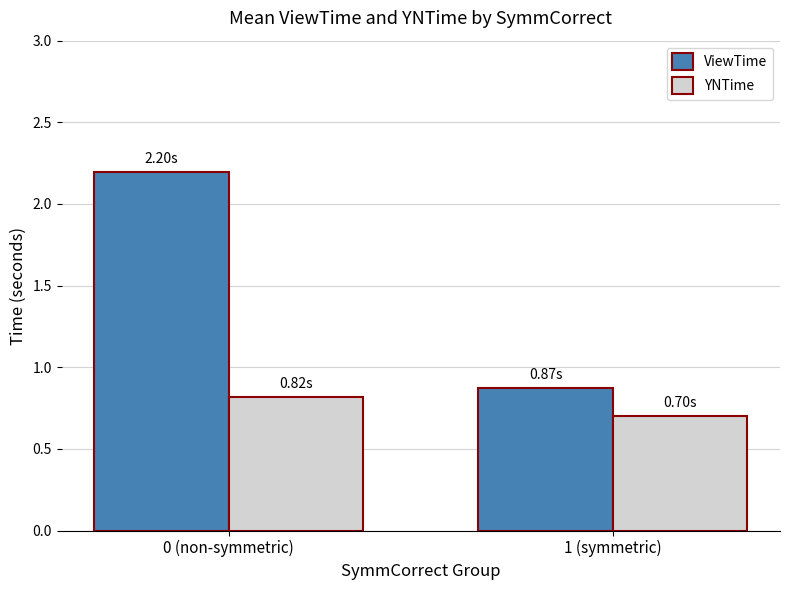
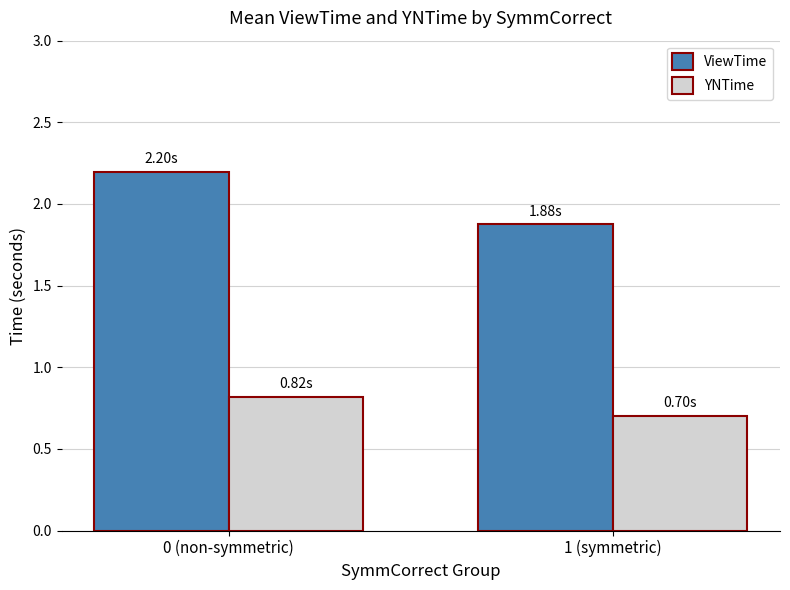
ViewTime, 1 (symmetric): 0.87s -> 1.88s
